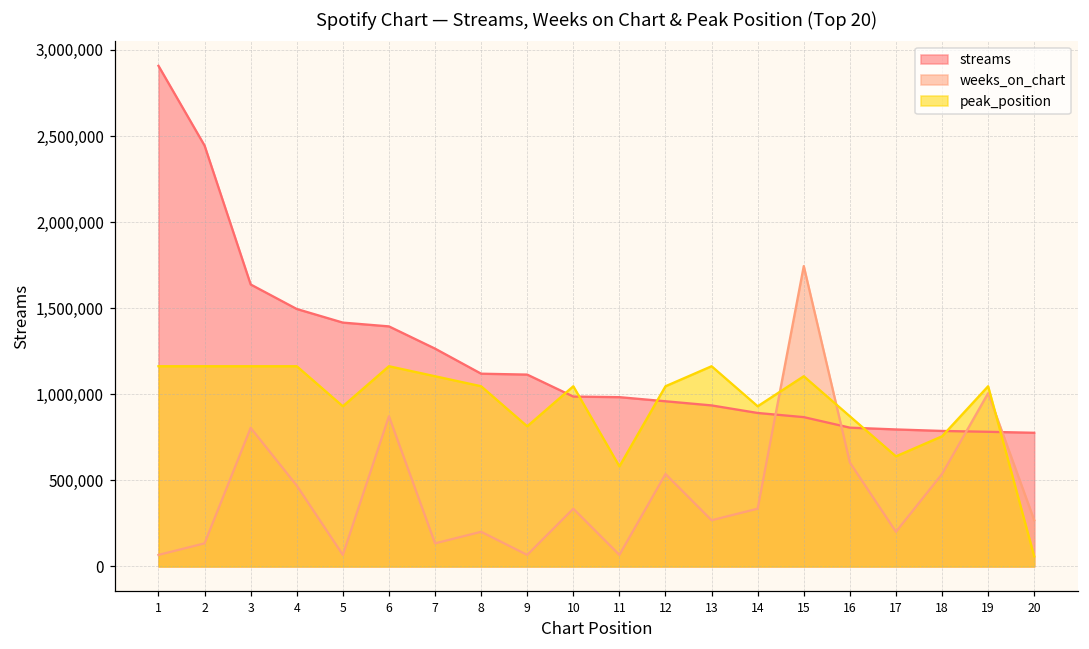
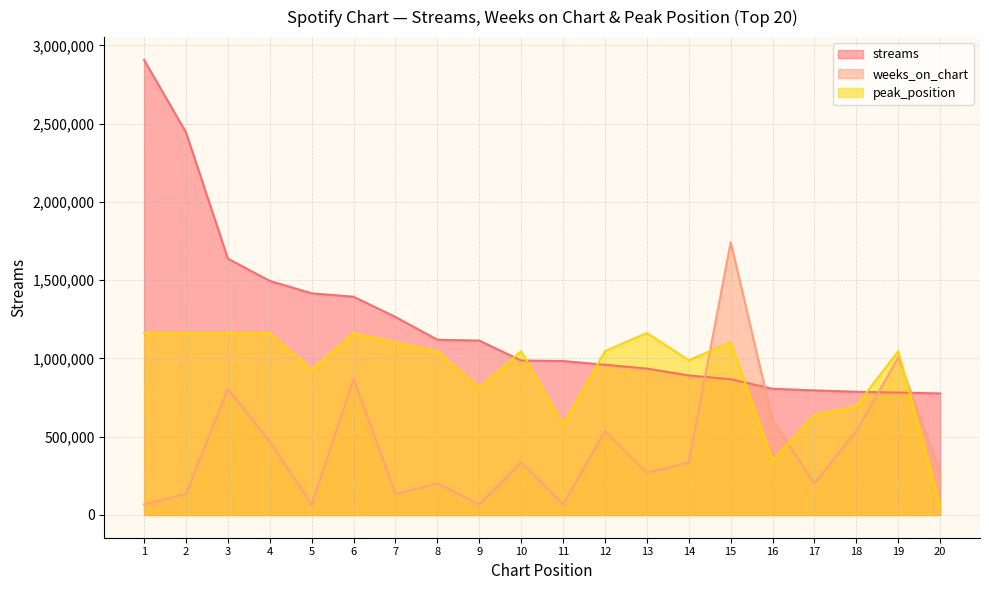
peak_position, 14: 930,000 -> 990,000
peak_position, 16: 870,000 -> 350,000
peak_position, 18: 760,000 -> 700,000
